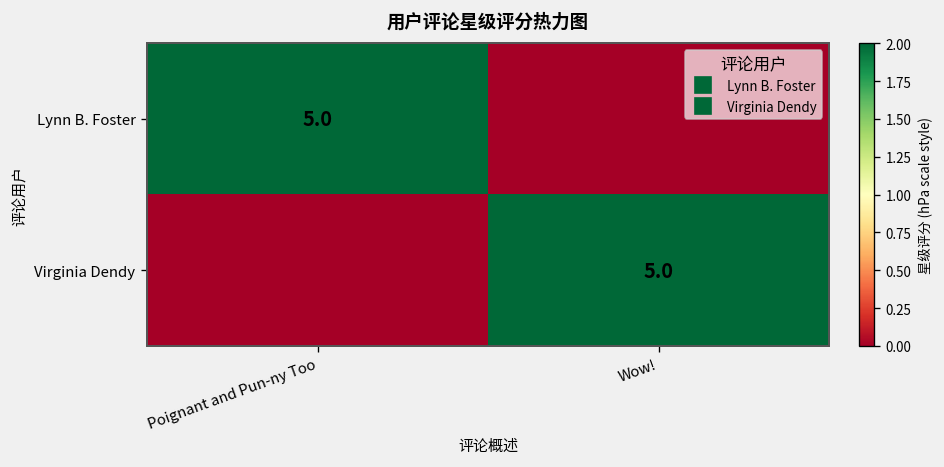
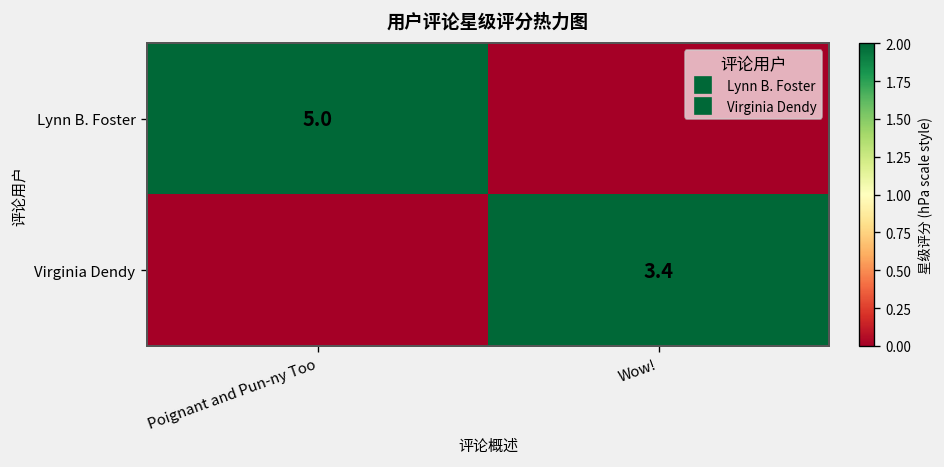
Virginia Dendy, Wow!: 5.0 -> 3.4
